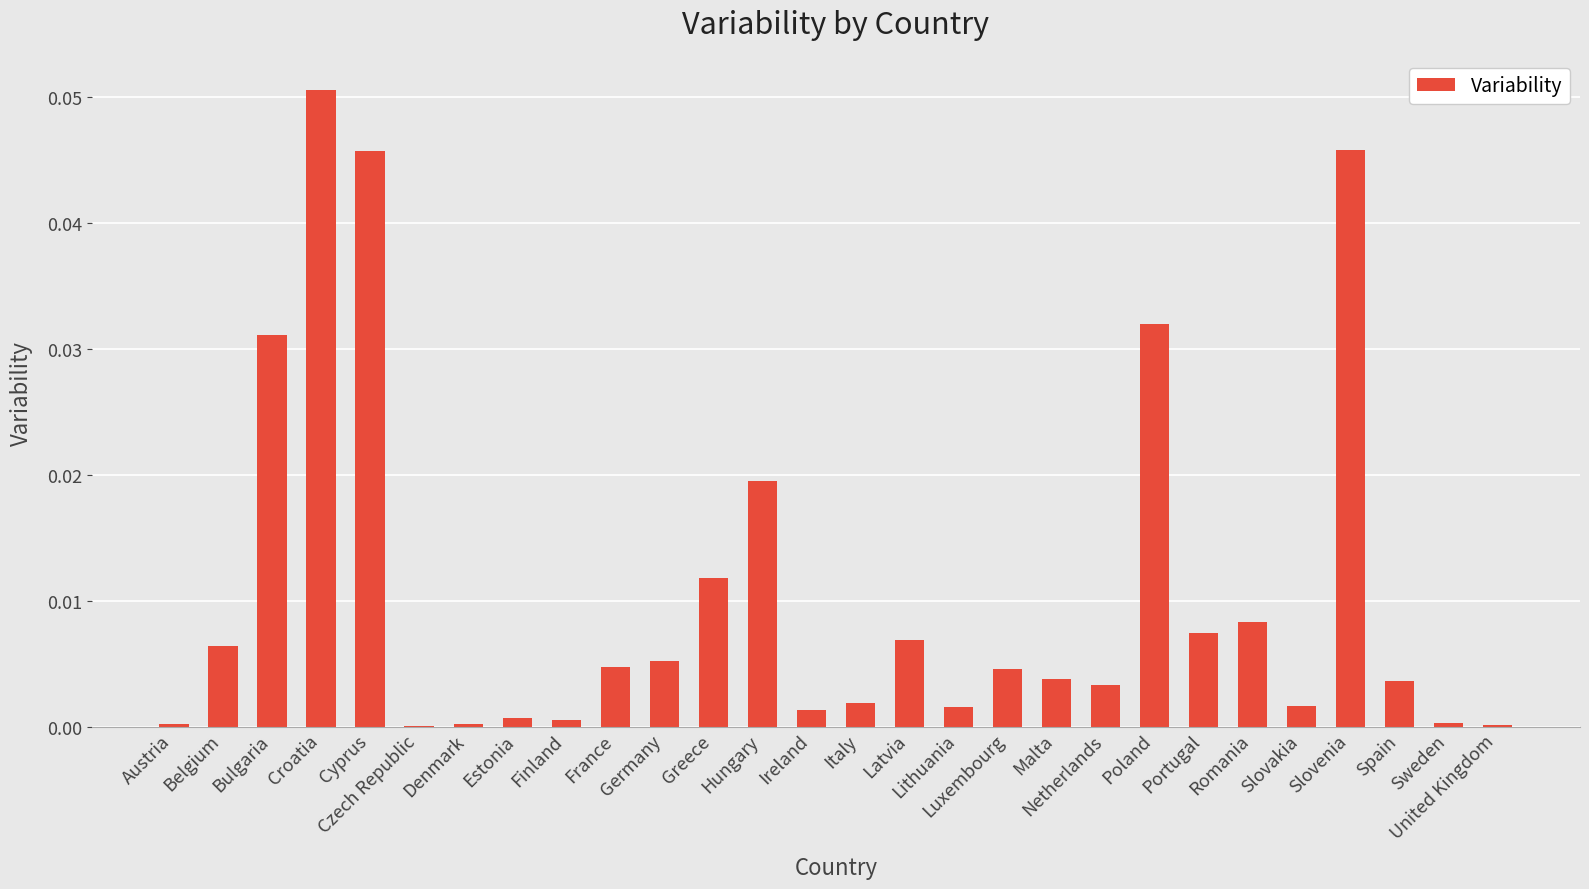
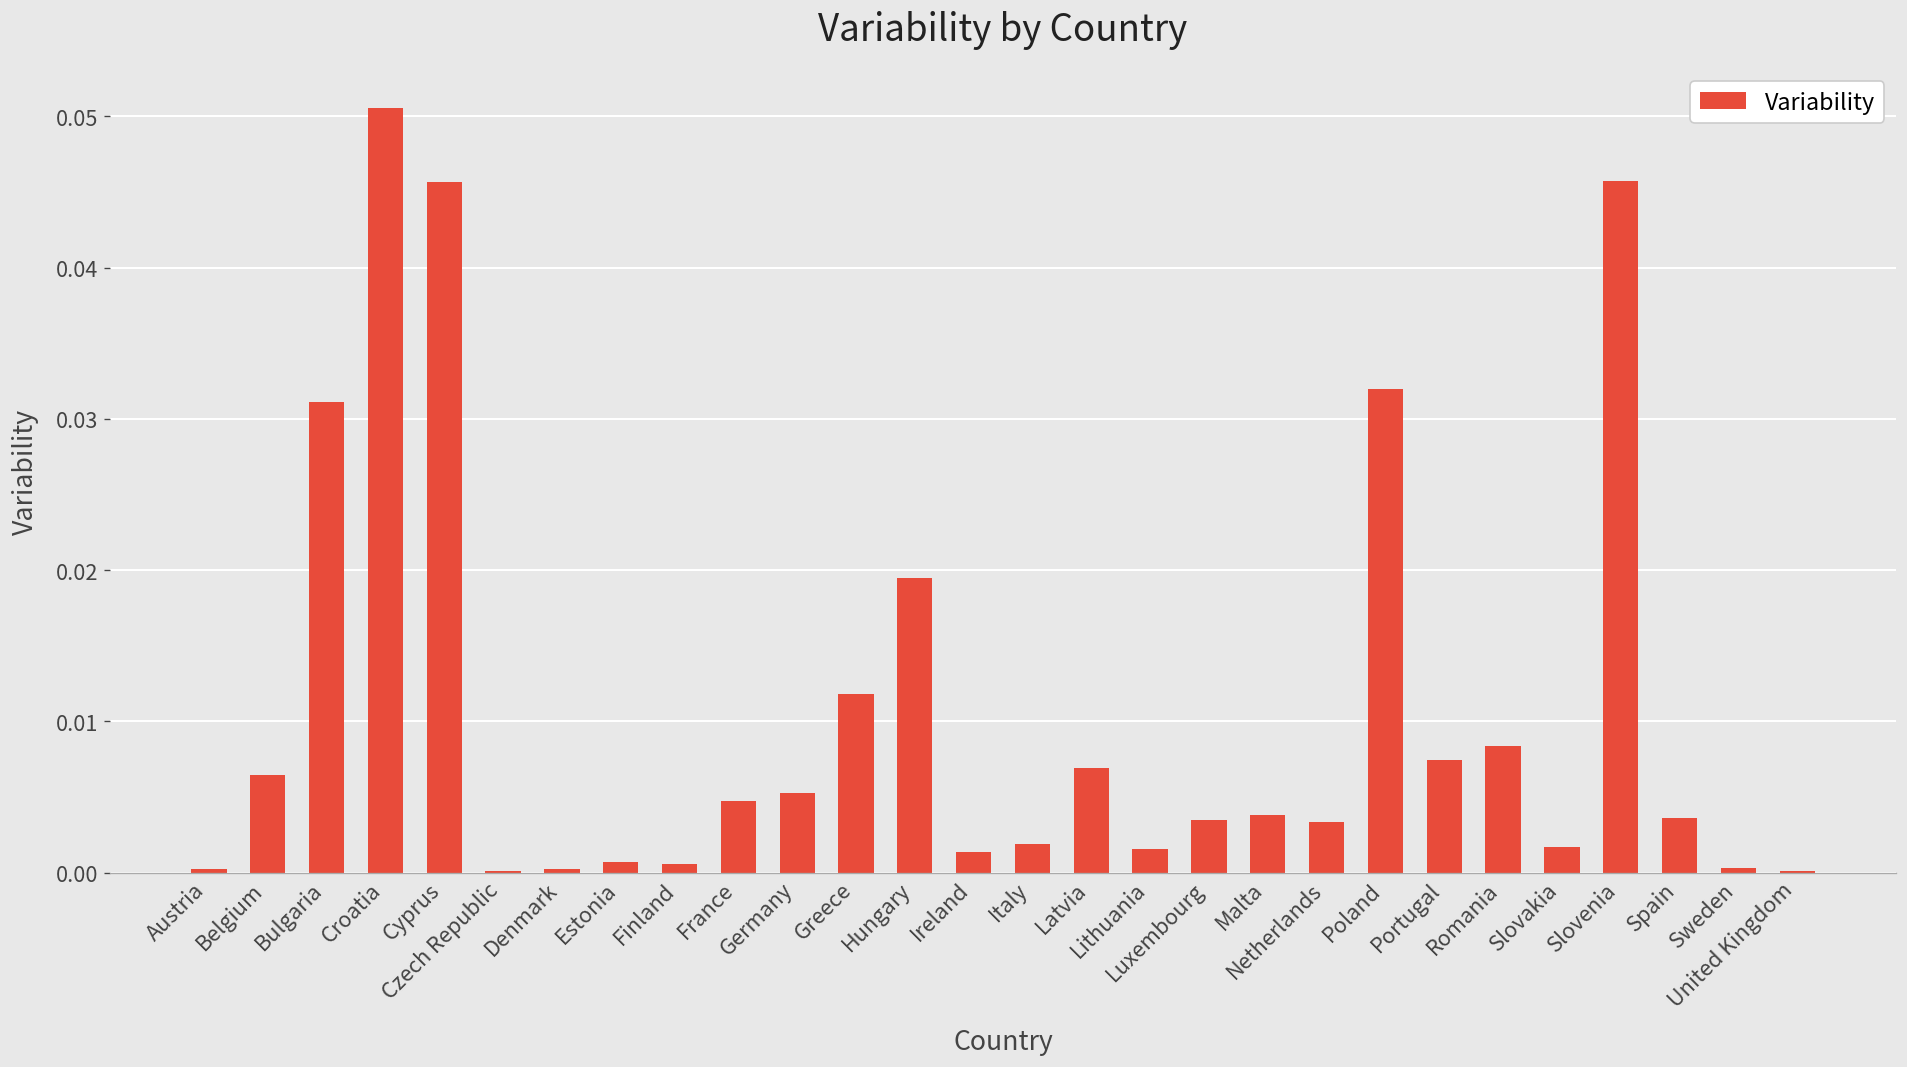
Luxembourg: 0.0046 -> 0.0035
